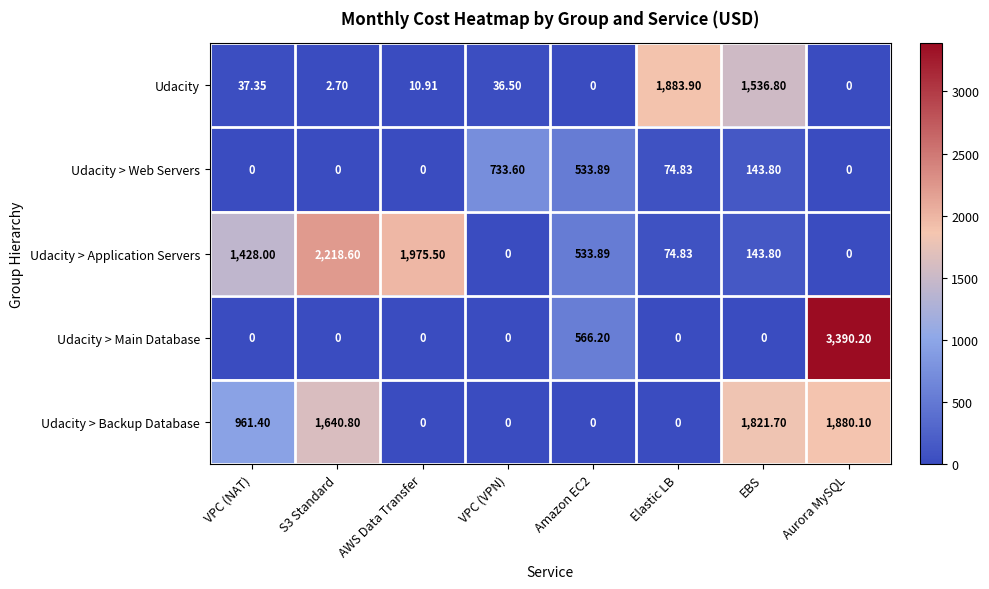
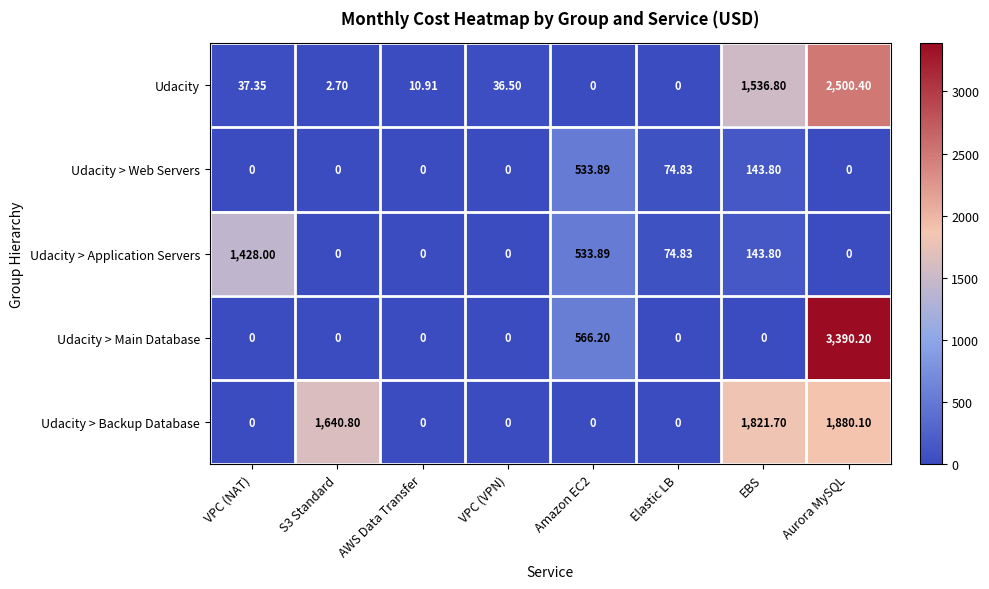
Udacity, Elastic LB: 1,883.90 -> 0
Udacity, Aurora MySQL: 0 -> 2,500.40
Udacity > Web Servers, VPC (VPN): 733.60 -> 0
Udacity > Application Servers, S3 Standard: 2,218.60 -> 0
Udacity > Application Servers, AWS Data Transfer: 1,975.50 -> 0
Udacity > Backup Database, VPC (NAT): 961.40 -> 0
